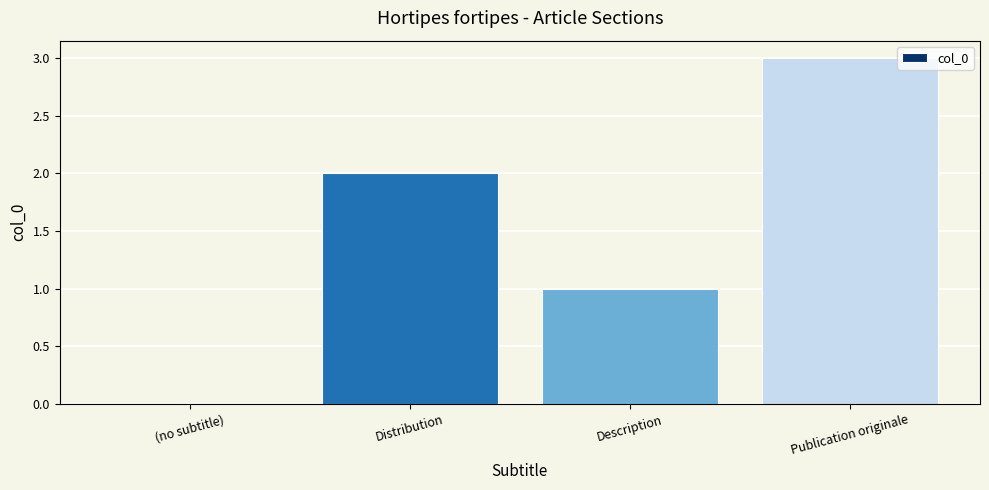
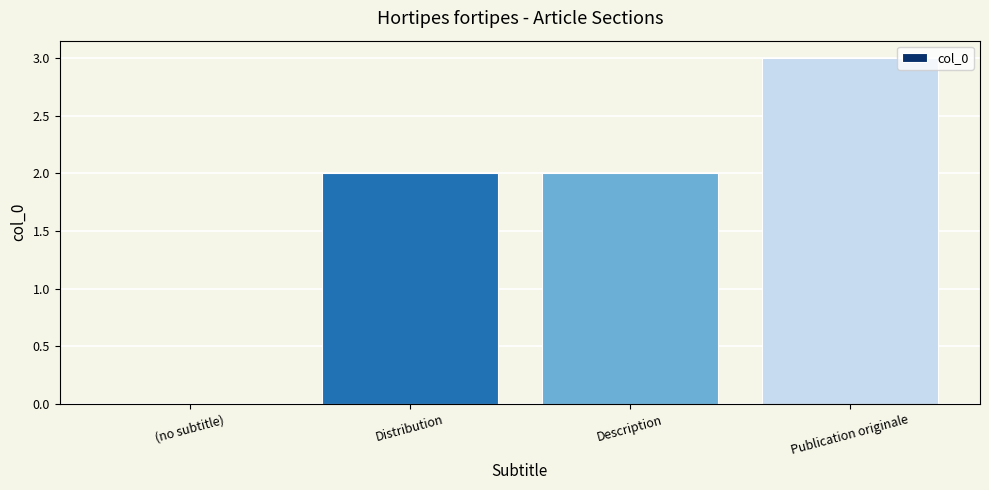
Description: 1 -> 2
